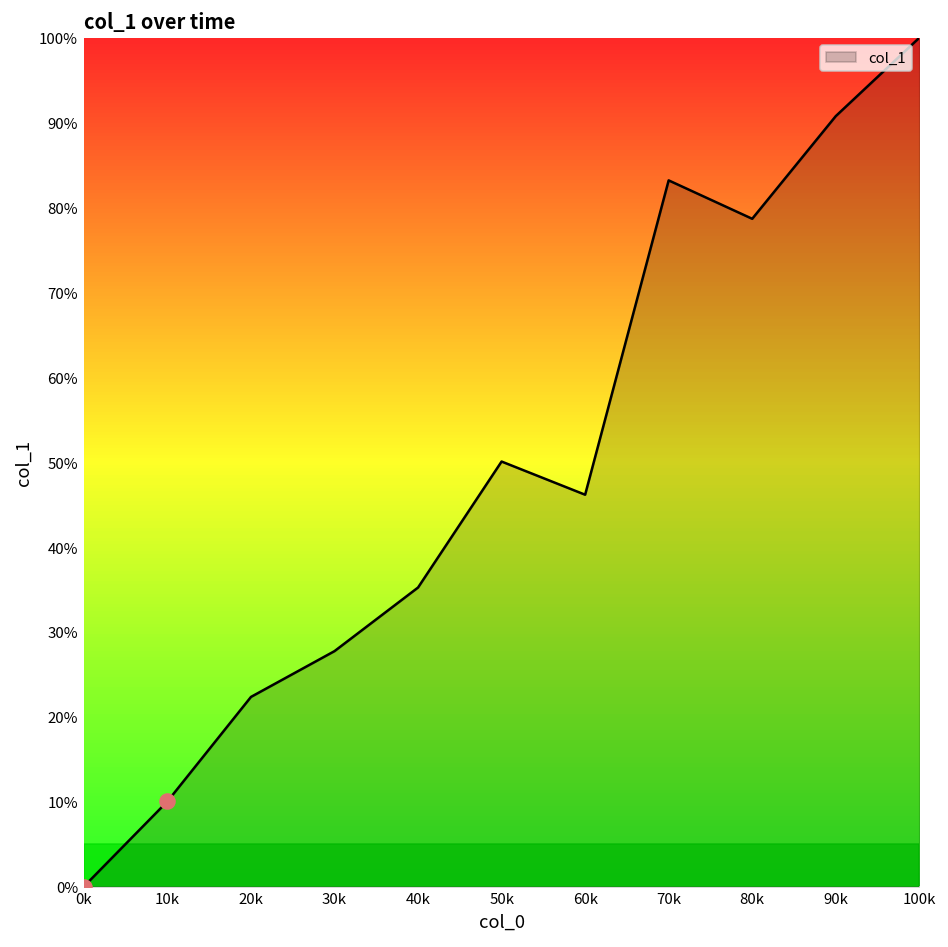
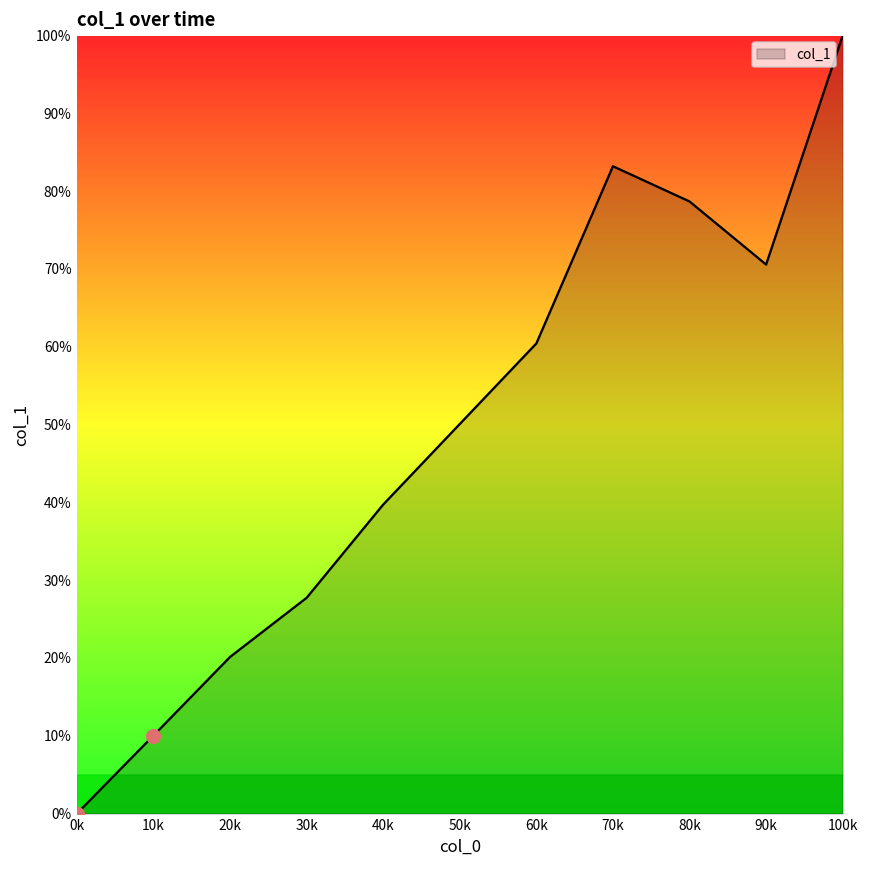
col_1, 20k: 22% -> 20%
col_1, 40k: 35% -> 40%
col_1, 60k: 46% -> 60%
col_1, 90k: 91% -> 71%
